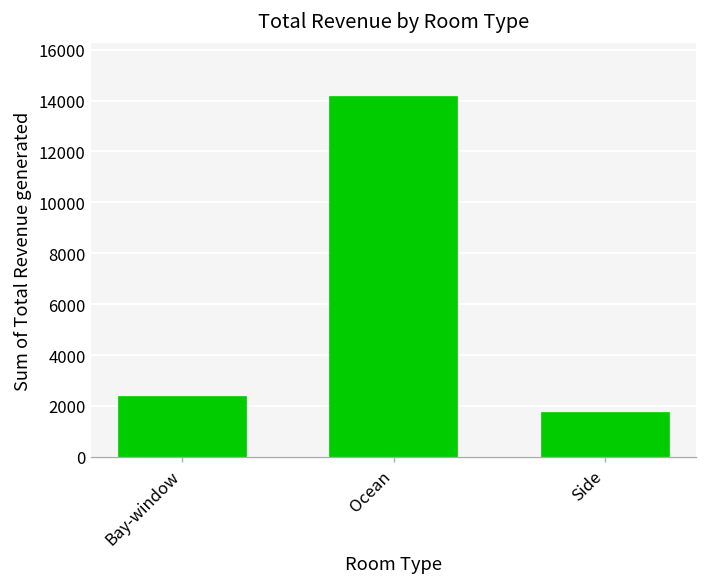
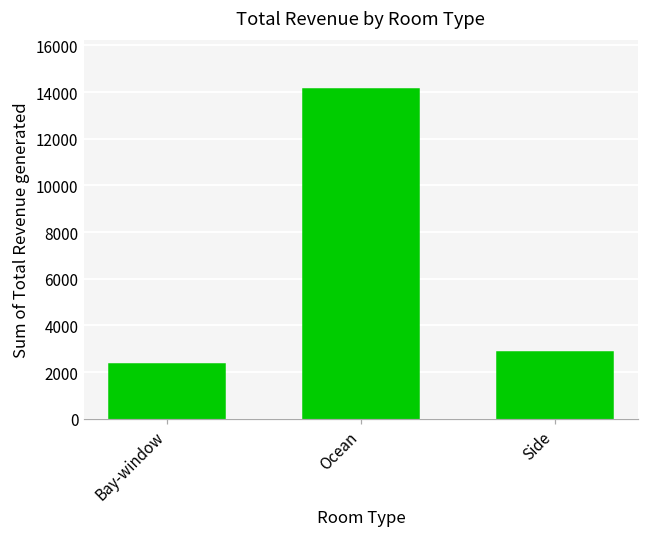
Side: 1700 -> 2900
